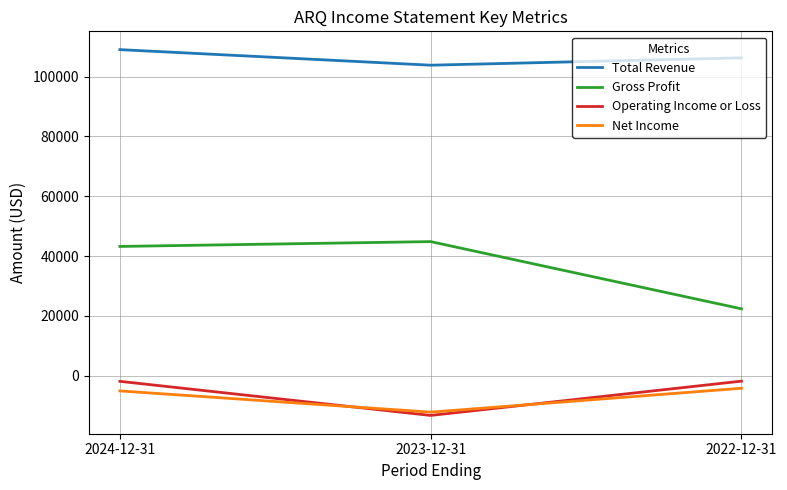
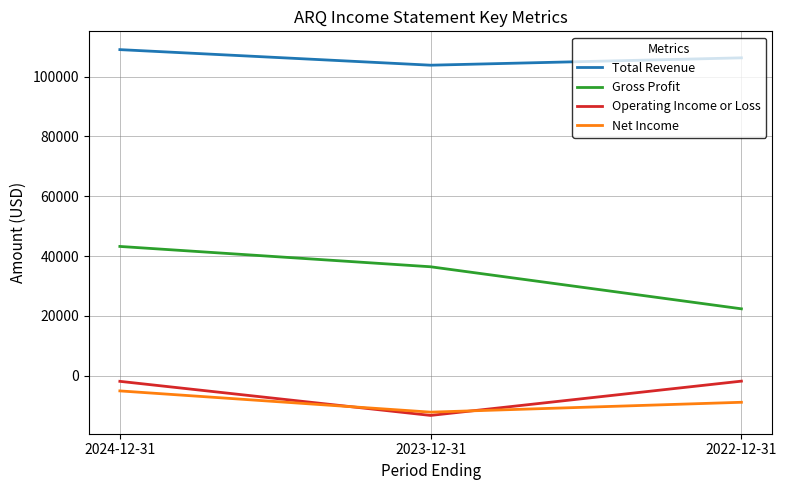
Gross Profit, 2023-12-31: 45000 -> 36000
Net Income, 2022-12-31: -4000 -> -9000
